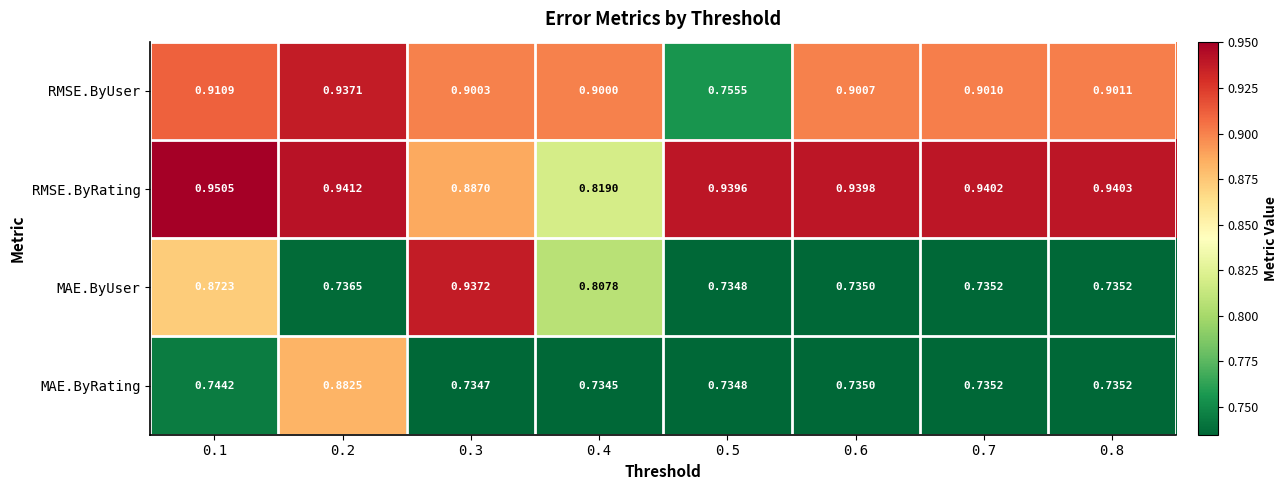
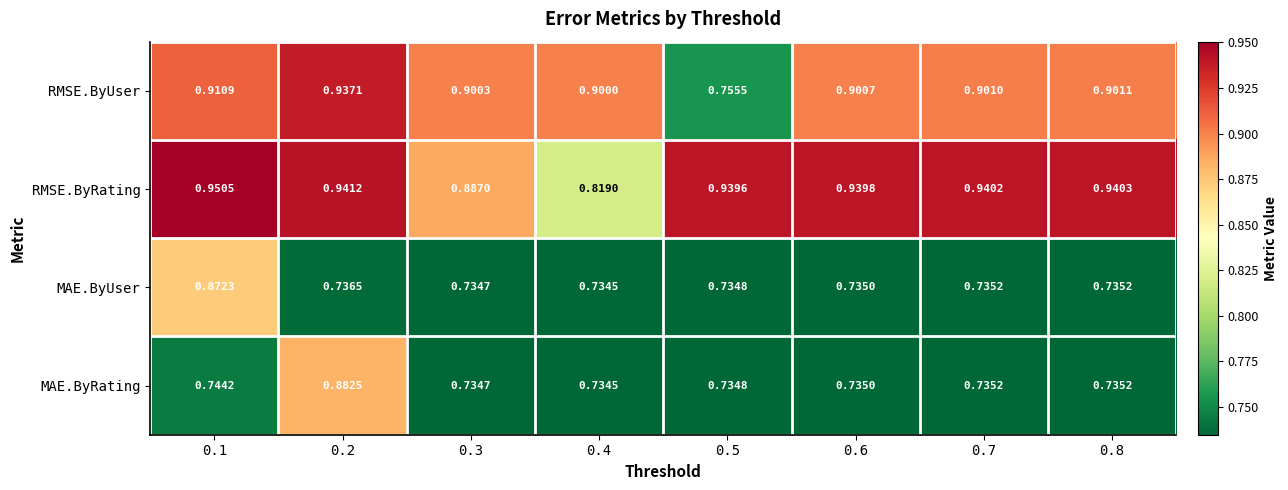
MAE.ByUser, 0.3: 0.9372 -> 0.7347
MAE.ByUser, 0.4: 0.8078 -> 0.7345
